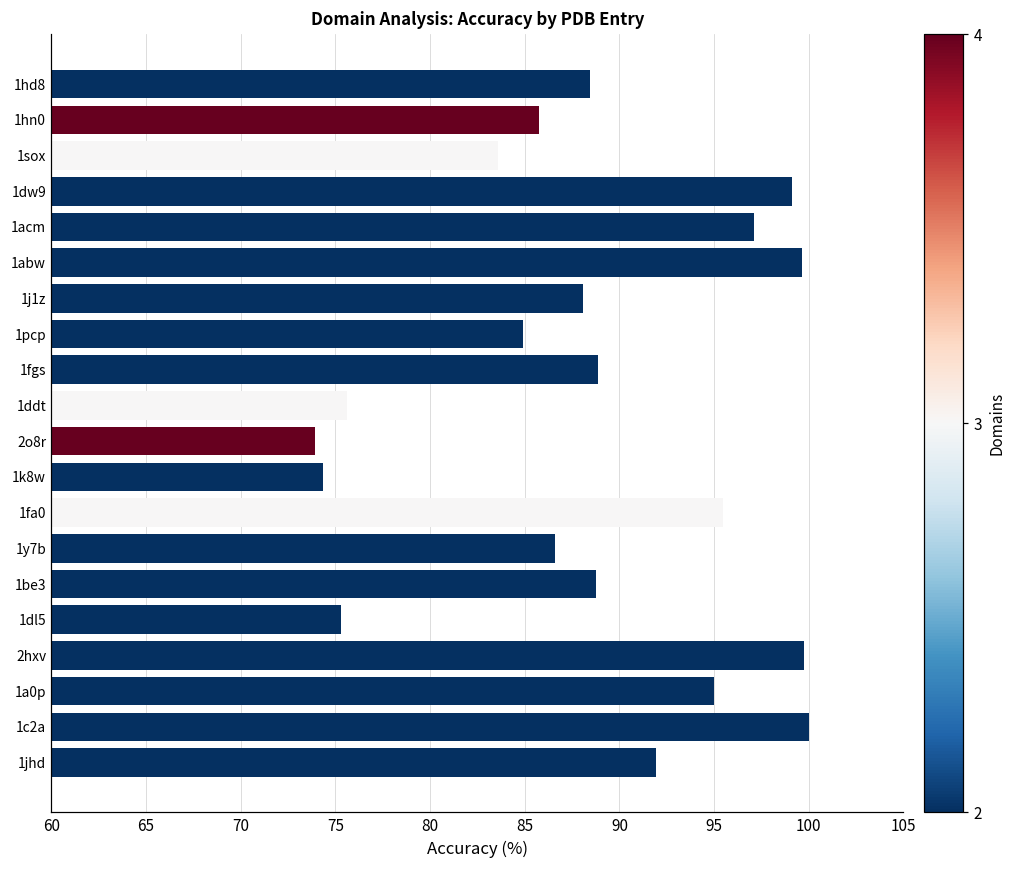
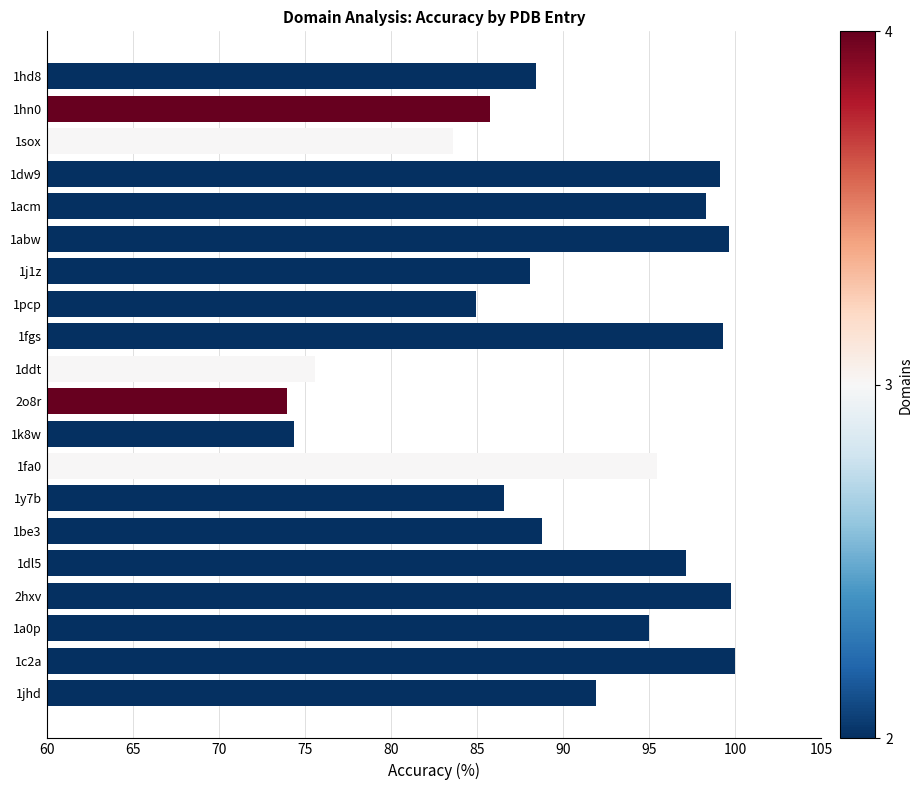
1acm: 97.1 -> 98.3
1fgs: 88.9 -> 99.3
1dl5: 75.3 -> 97.2
